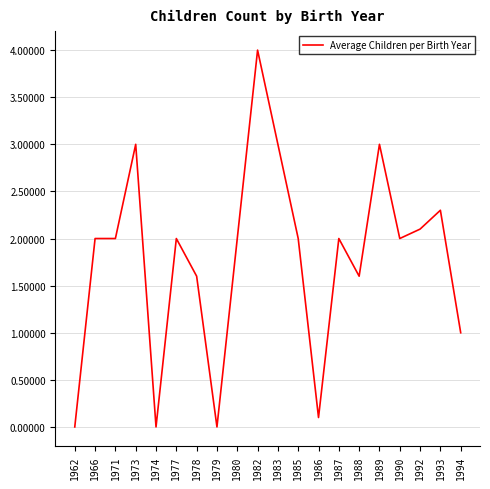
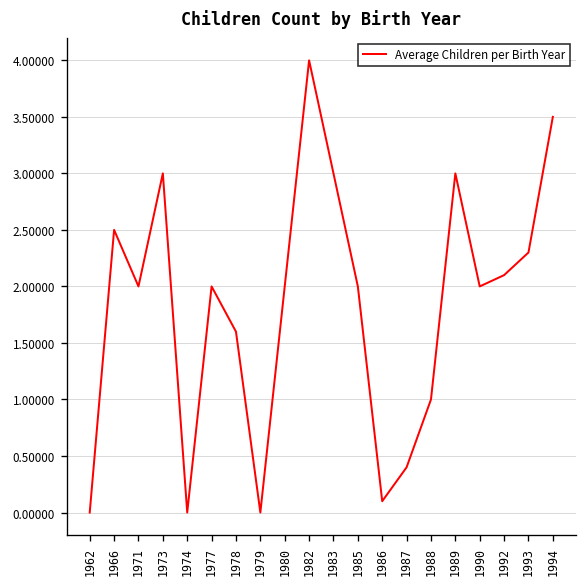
1966: 2.0 -> 2.5
1987: 2.0 -> 0.4
1988: 1.6 -> 1.0
1994: 1.0 -> 3.5
